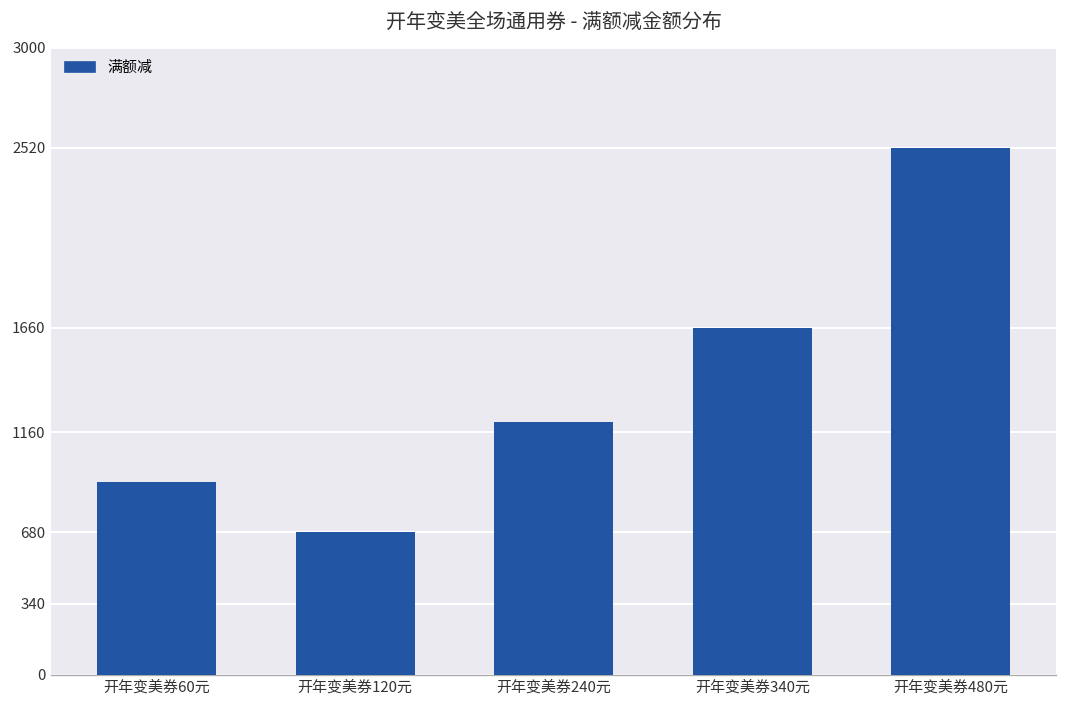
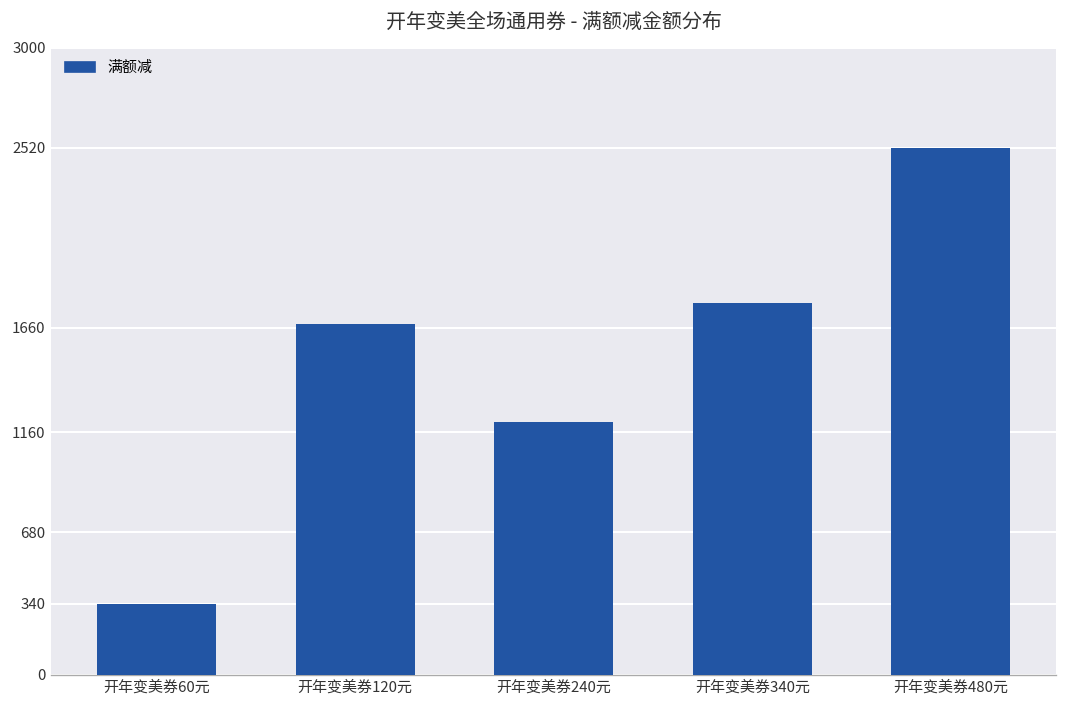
开年变美券60元: 920 -> 340
开年变美券120元: 680 -> 1680
开年变美券340元: 1660 -> 1780
